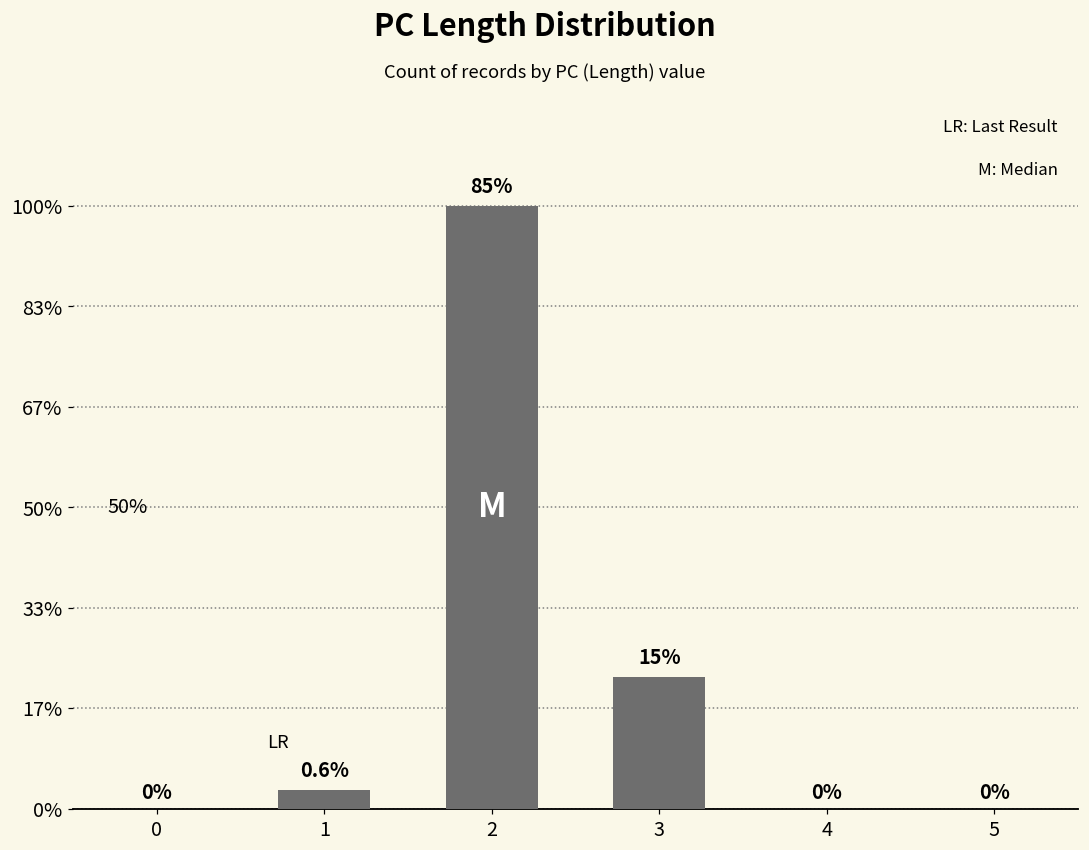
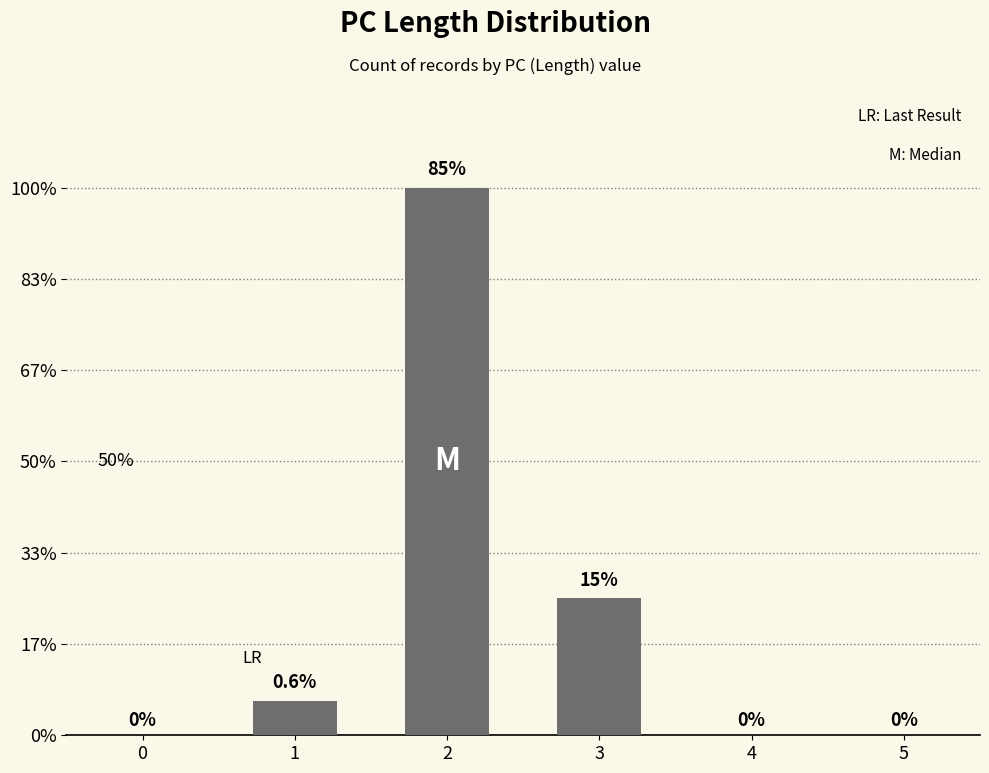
1: 3% -> 6%
3: 22% -> 25%
